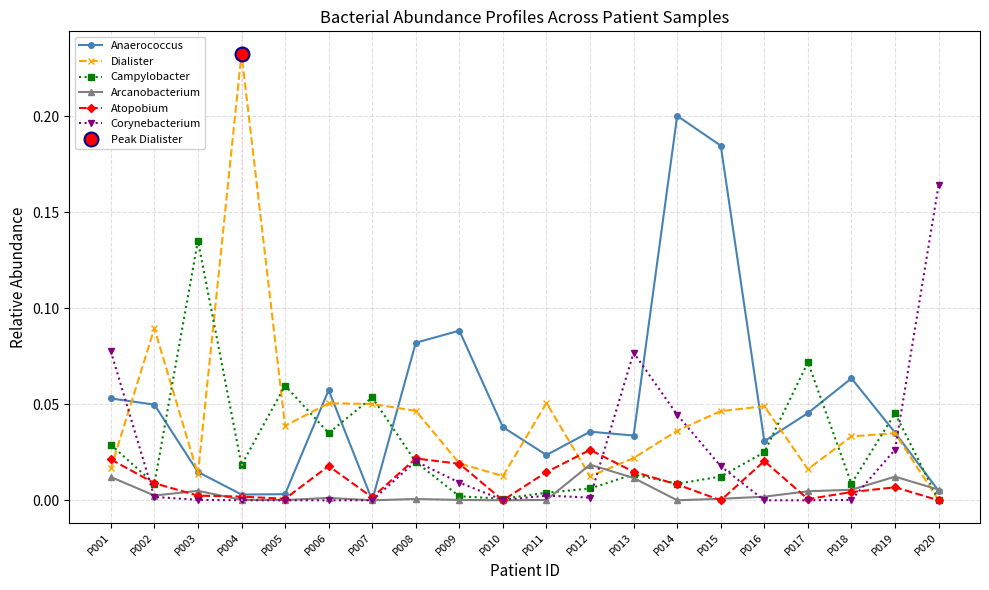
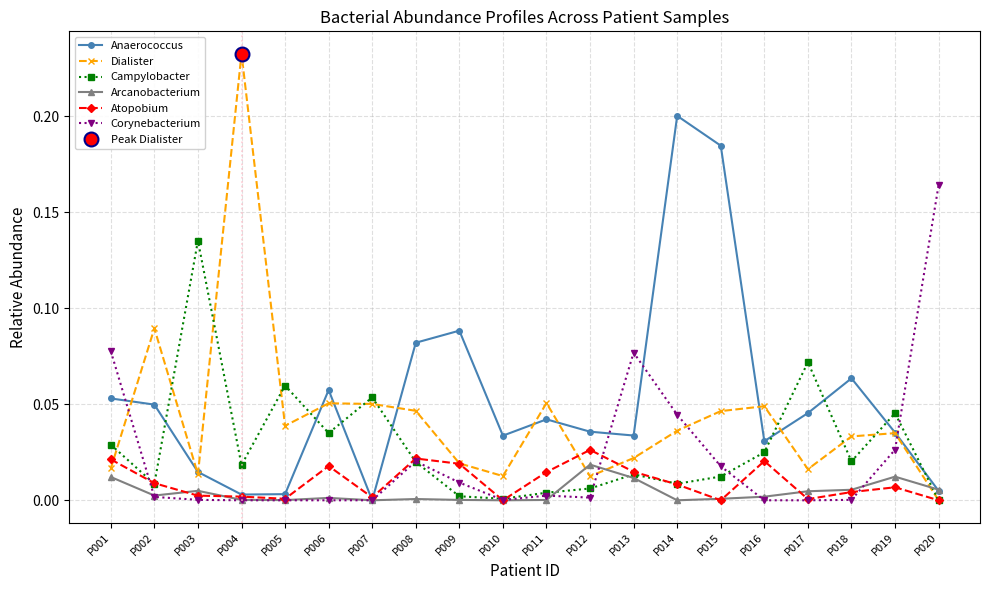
Anaerococcus, P010: 0.038 -> 0.034
Anaerococcus, P011: 0.024 -> 0.042
Campylobacter, P018: 0.009 -> 0.020
